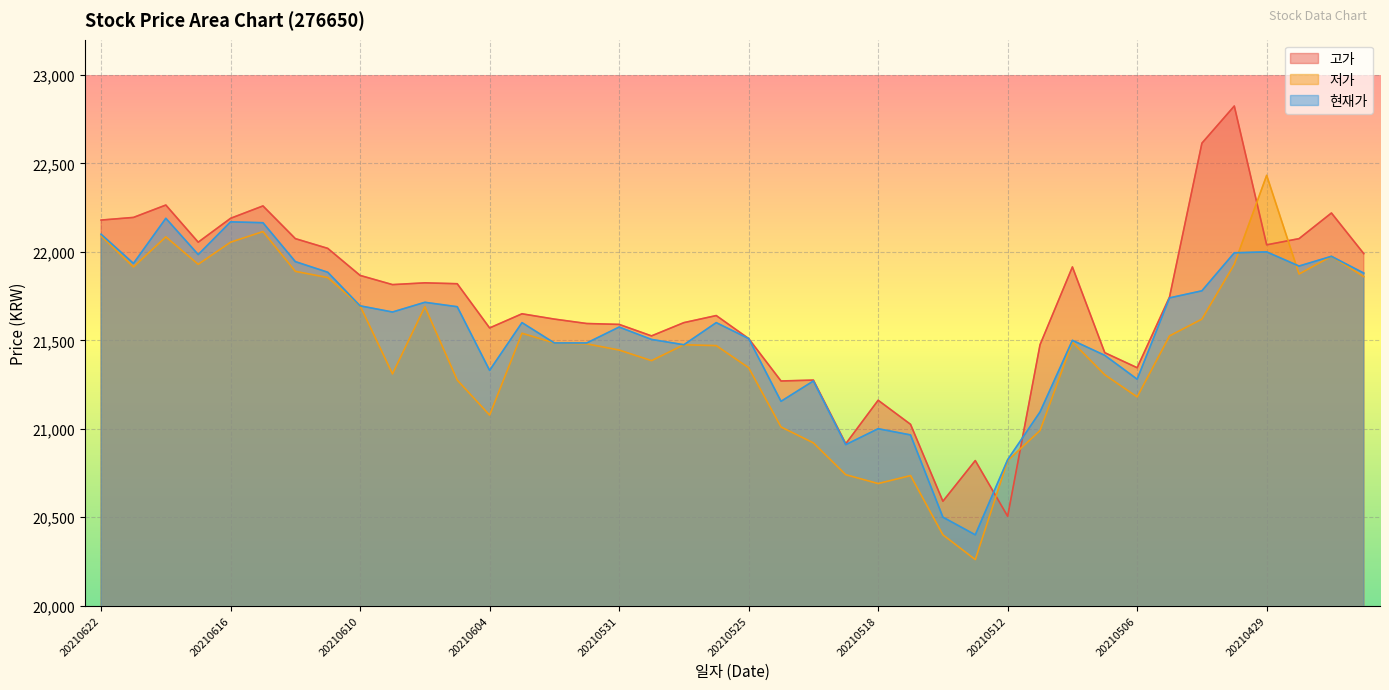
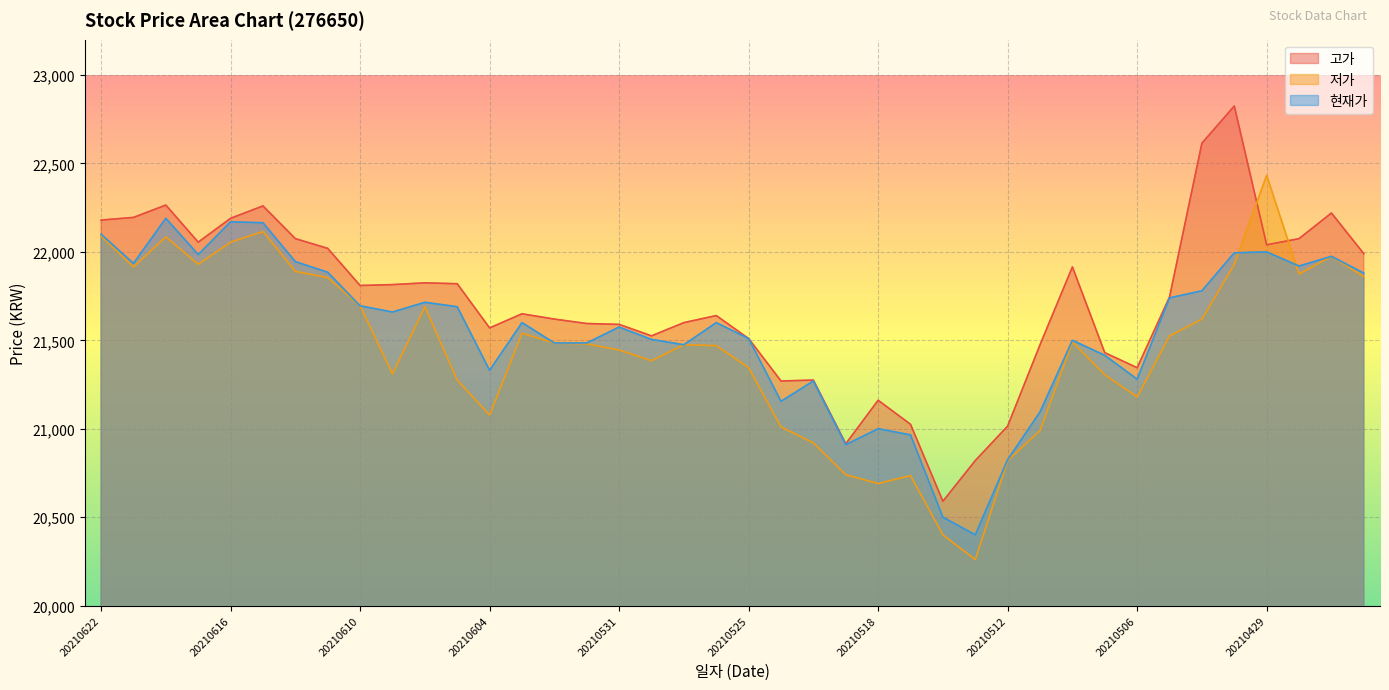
고가, 20210610: 21,870 -> 21,810
고가, 20210512: 20,510 -> 21,020
